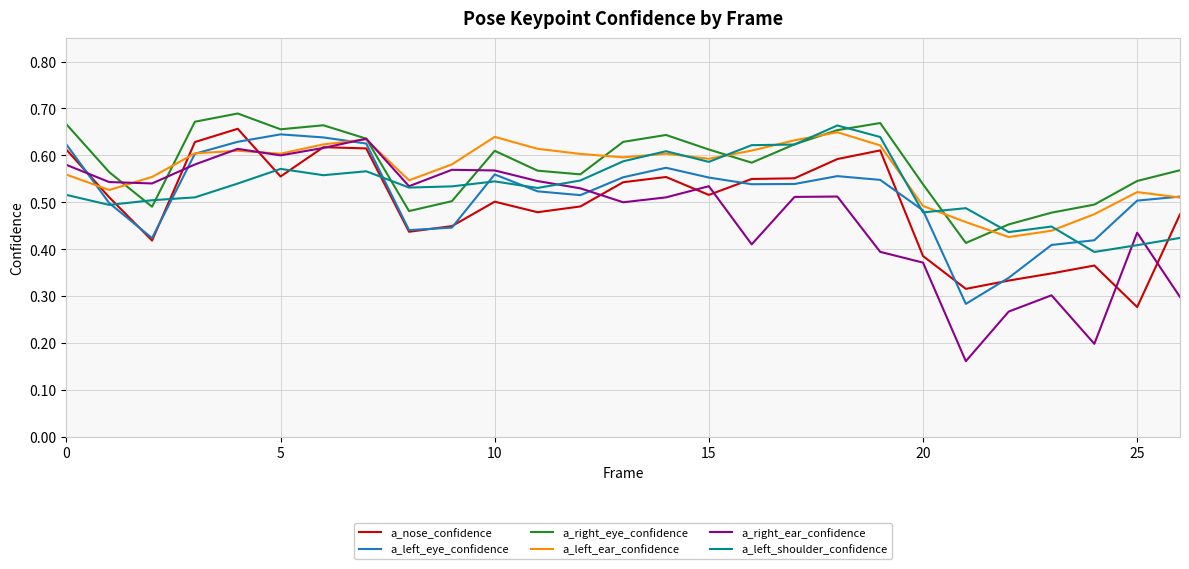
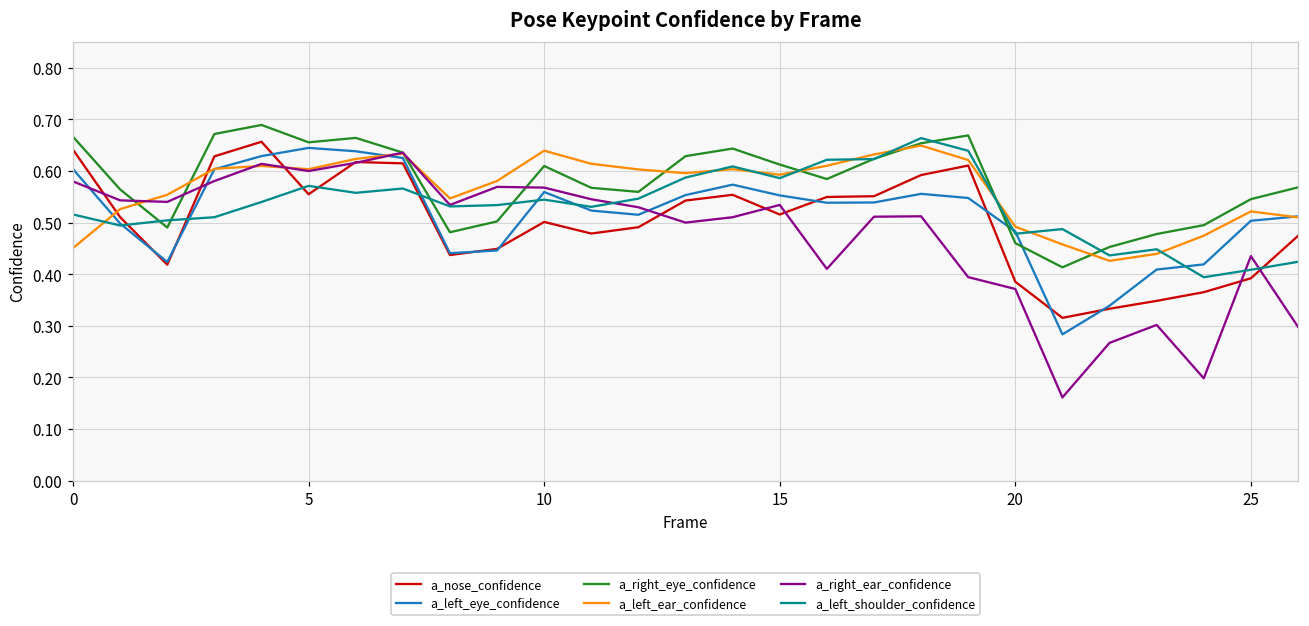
a_nose_confidence, 0: 0.61 -> 0.64
a_left_eye_confidence, 0: 0.62 -> 0.60
a_left_ear_confidence, 0: 0.56 -> 0.45
a_right_eye_confidence, 20: 0.54 -> 0.46
a_nose_confidence, 25: 0.28 -> 0.39
